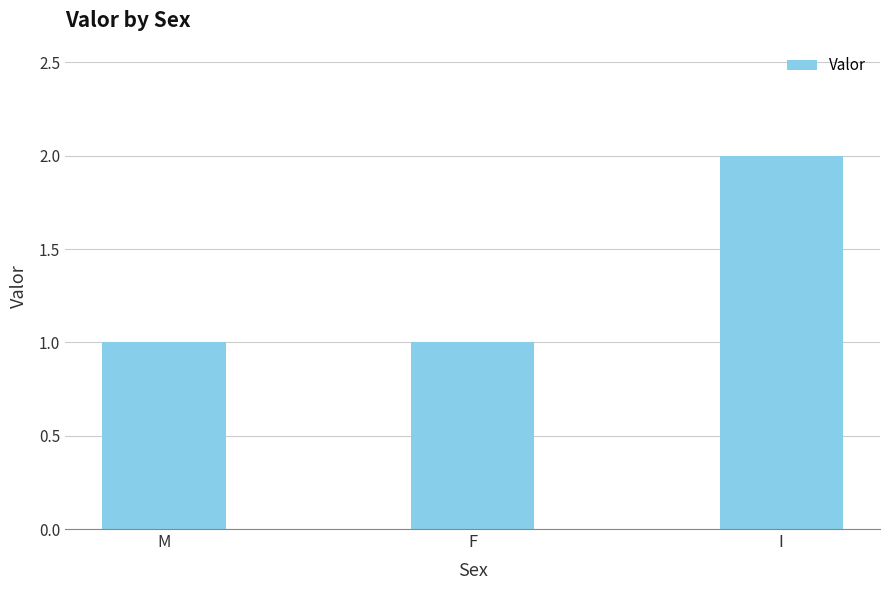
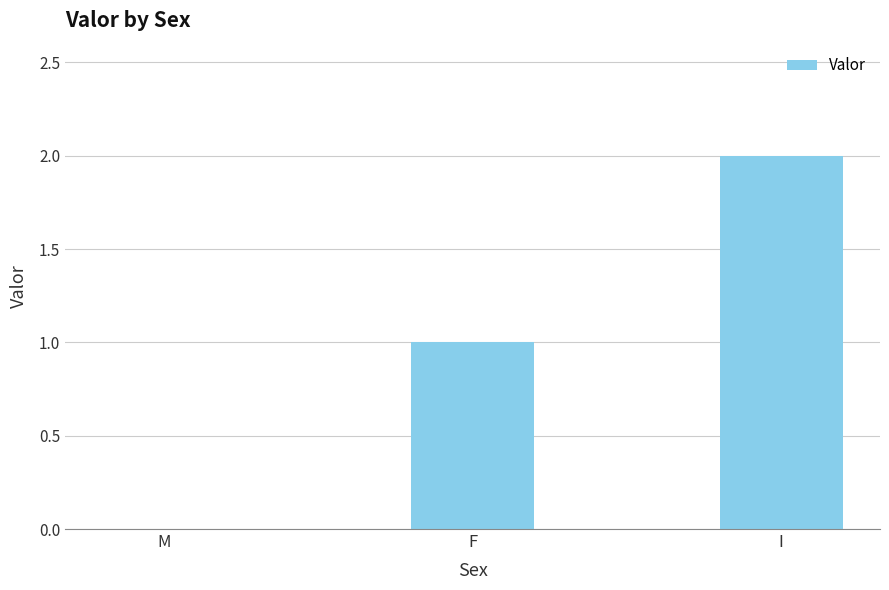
M: 1 -> 0
